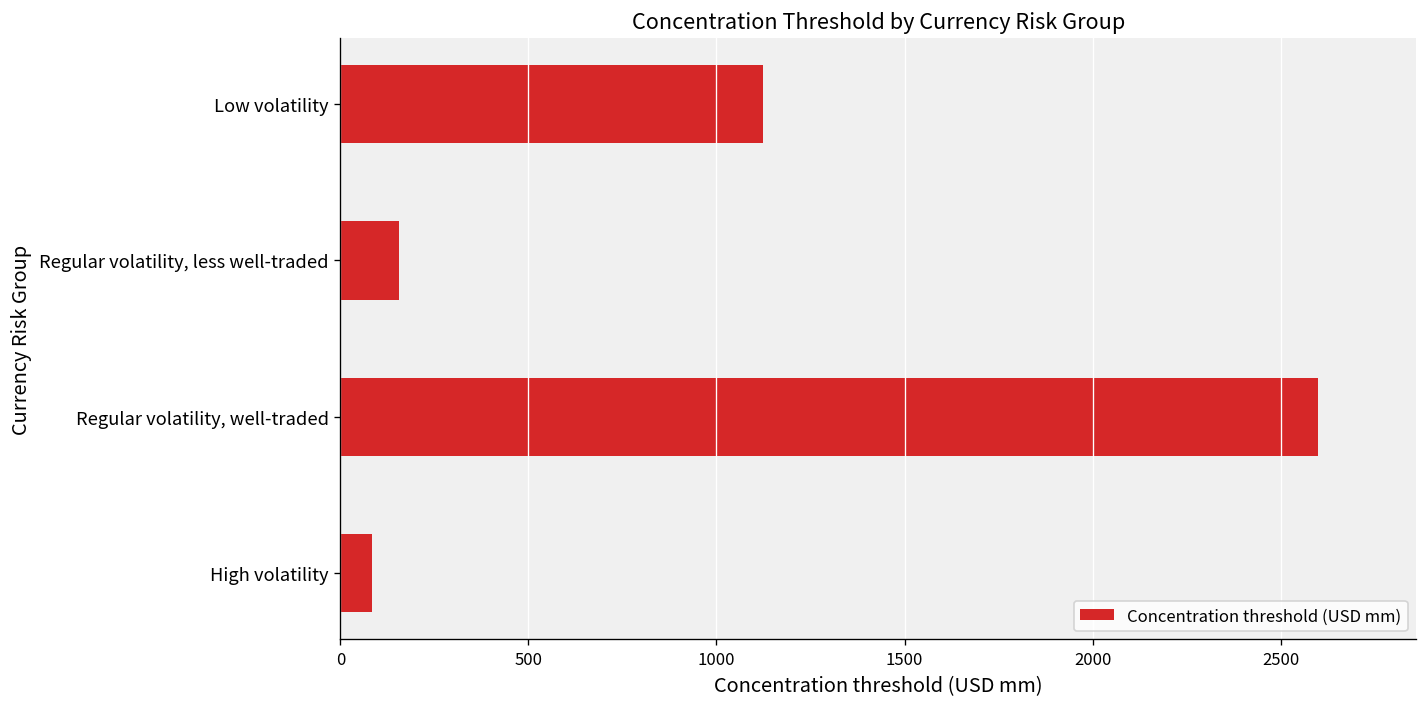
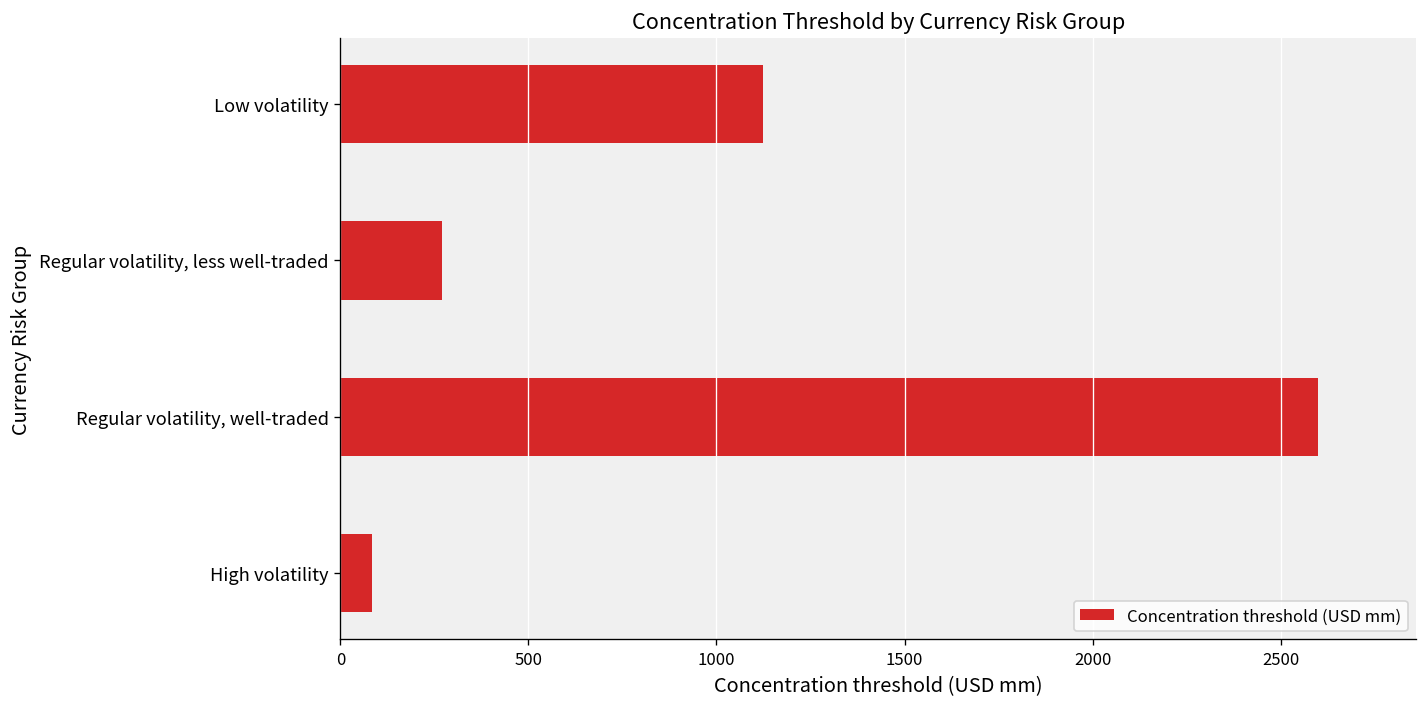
Regular volatility, less well-traded: 160 -> 270
